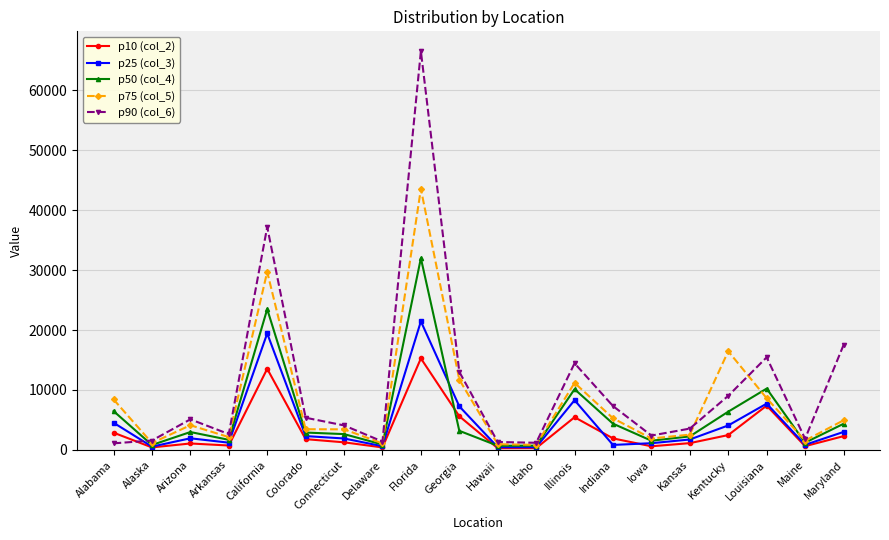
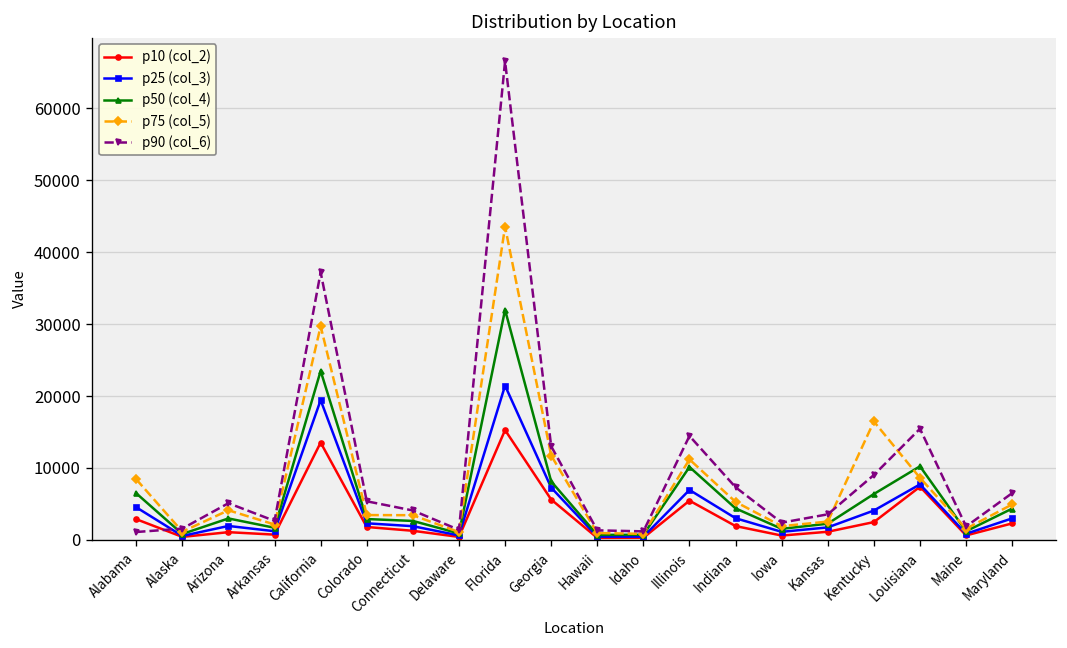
p50 (col_4), Georgia: 3000 -> 8000
p25 (col_3), Illinois: 8000 -> 7000
p25 (col_3), Indiana: 1000 -> 3000
p90 (col_6), Maryland: 17000 -> 7000
